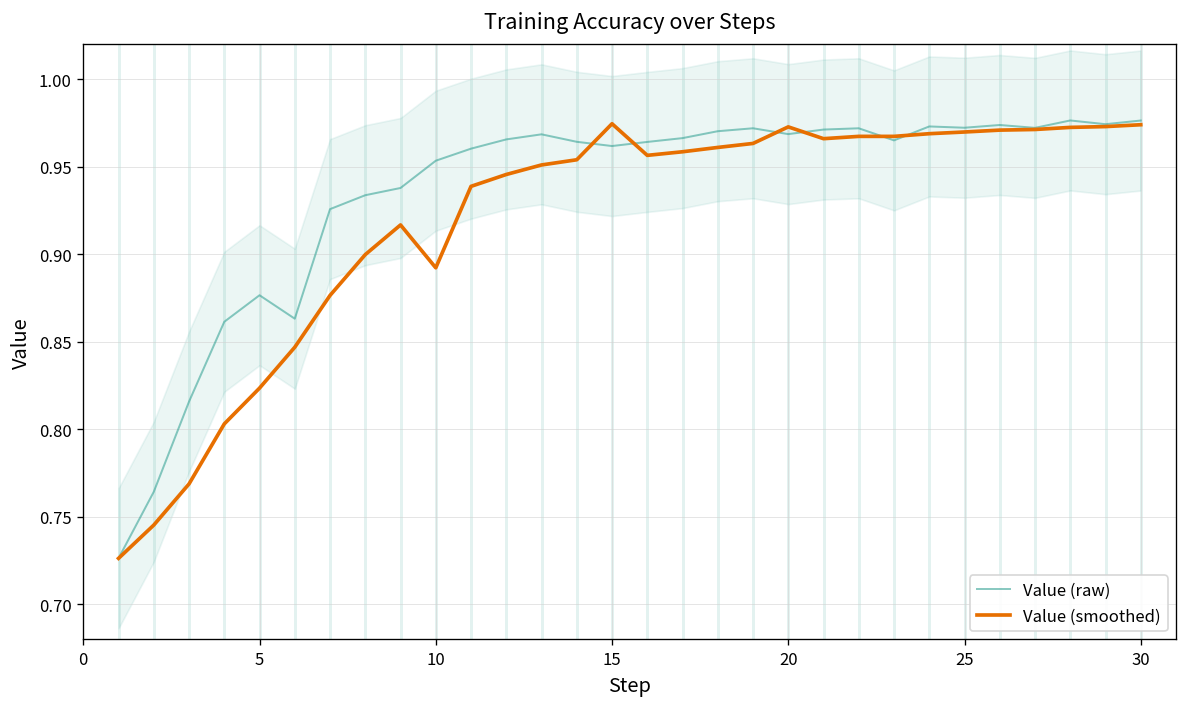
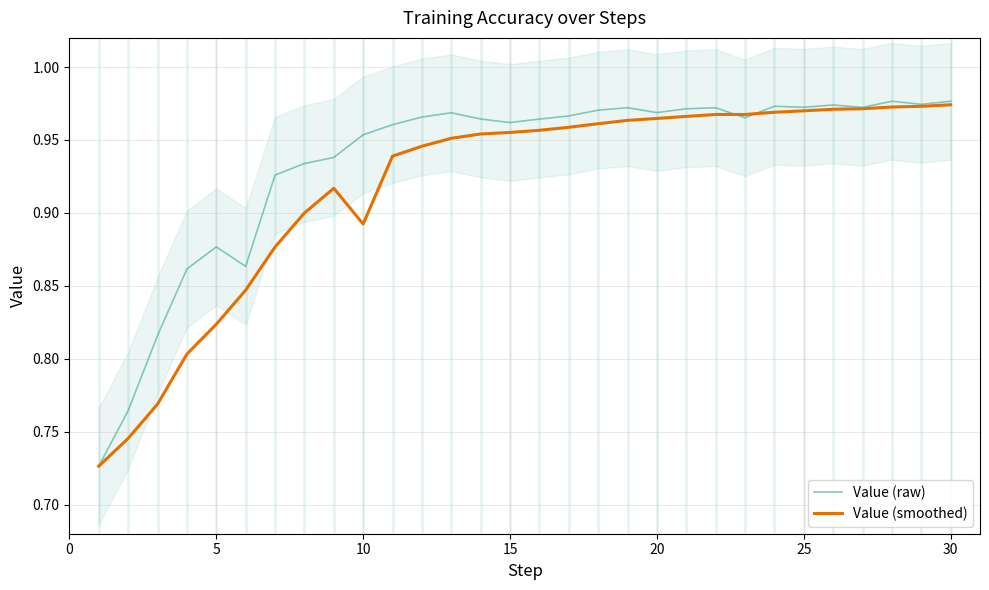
Value (smoothed), 15: 0.975 -> 0.955
Value (smoothed), 20: 0.973 -> 0.965
